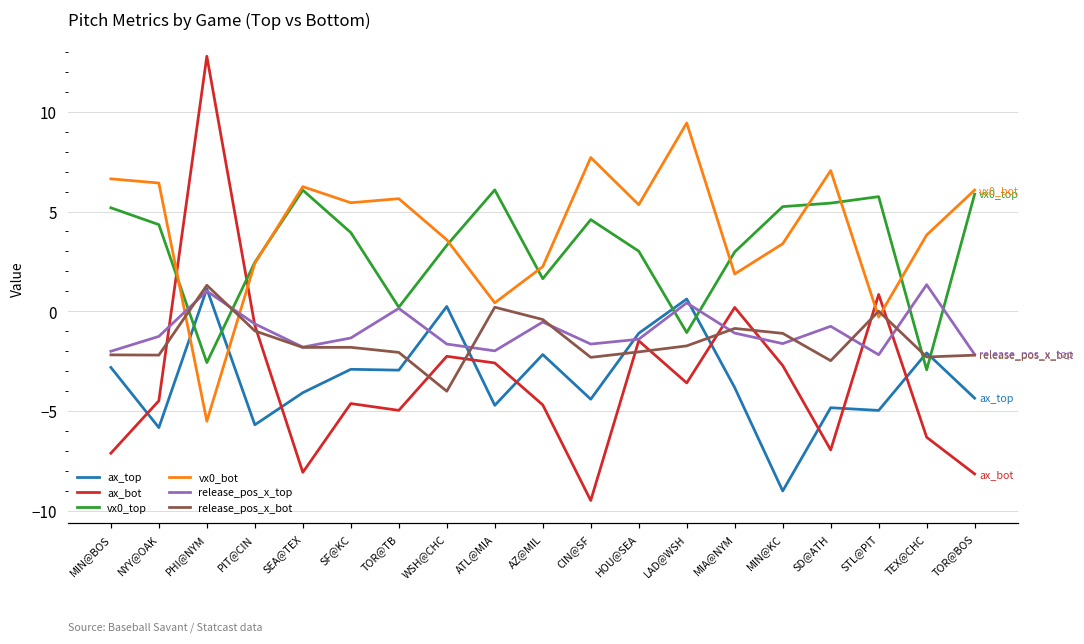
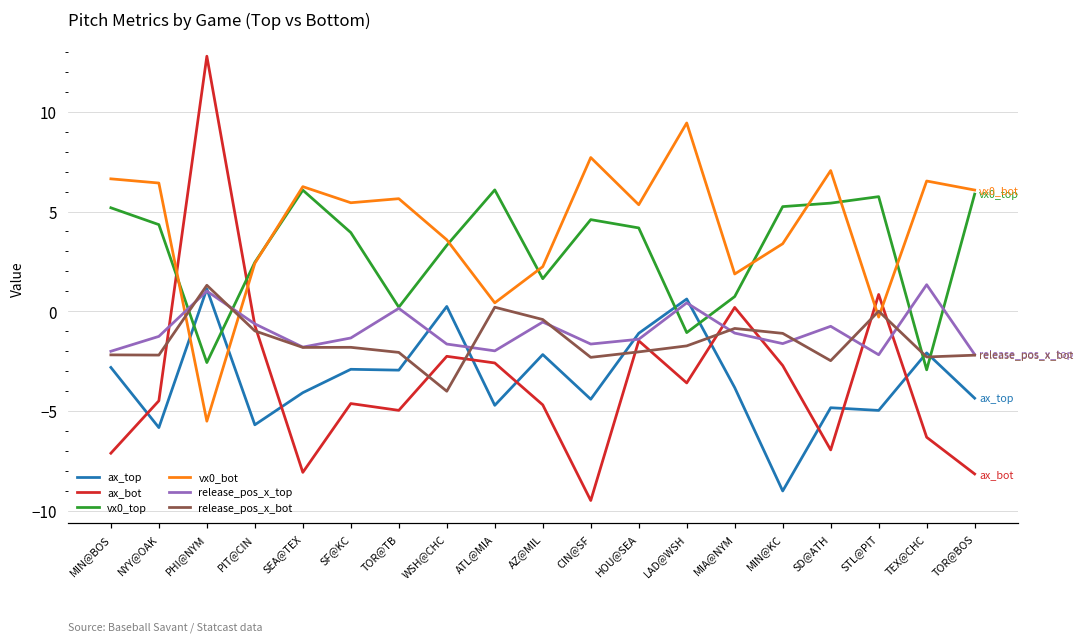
vx0_top, HOU@SEA: 3.0 -> 4.2
vx0_top, MIA@NYM: 3.0 -> 0.7
vx0_bot, TEX@CHC: 3.8 -> 6.5
